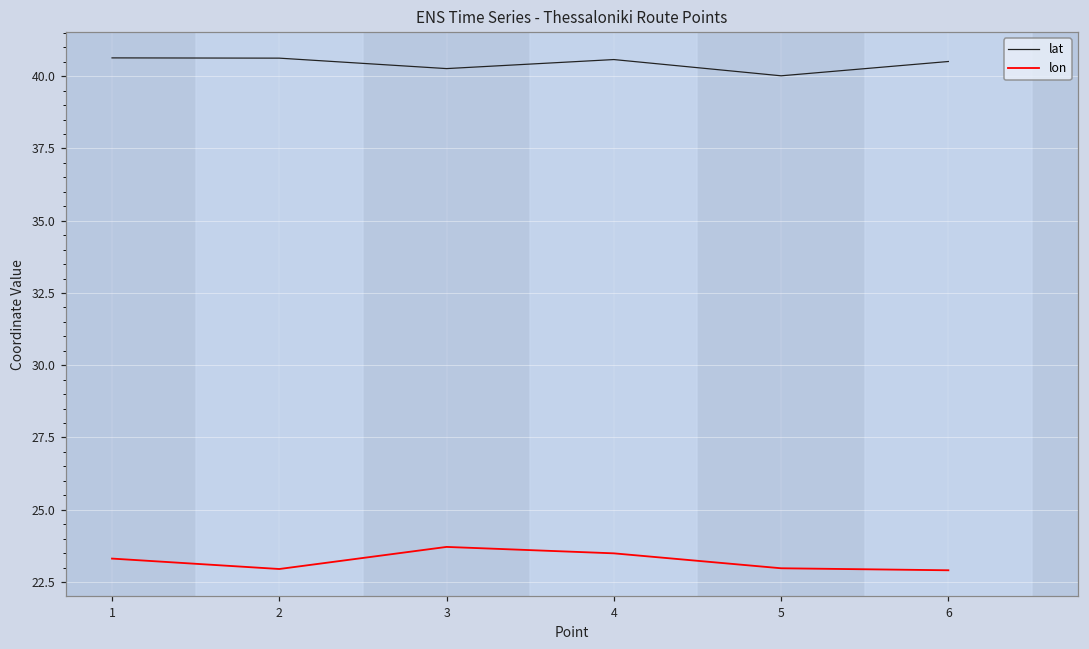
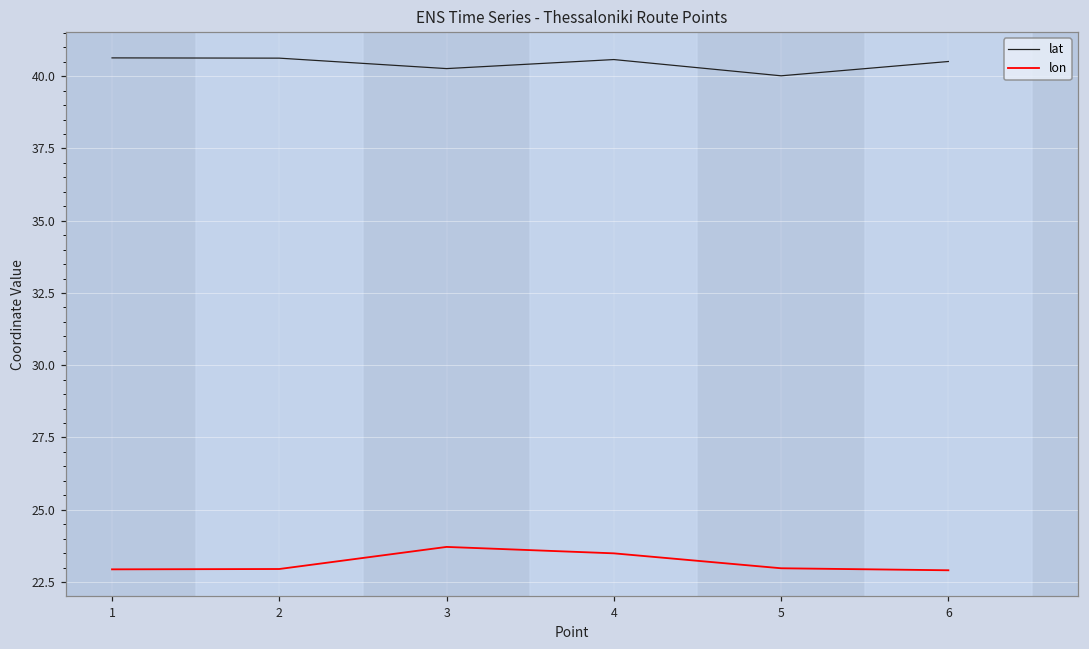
lon, 1: 23.3 -> 22.9
